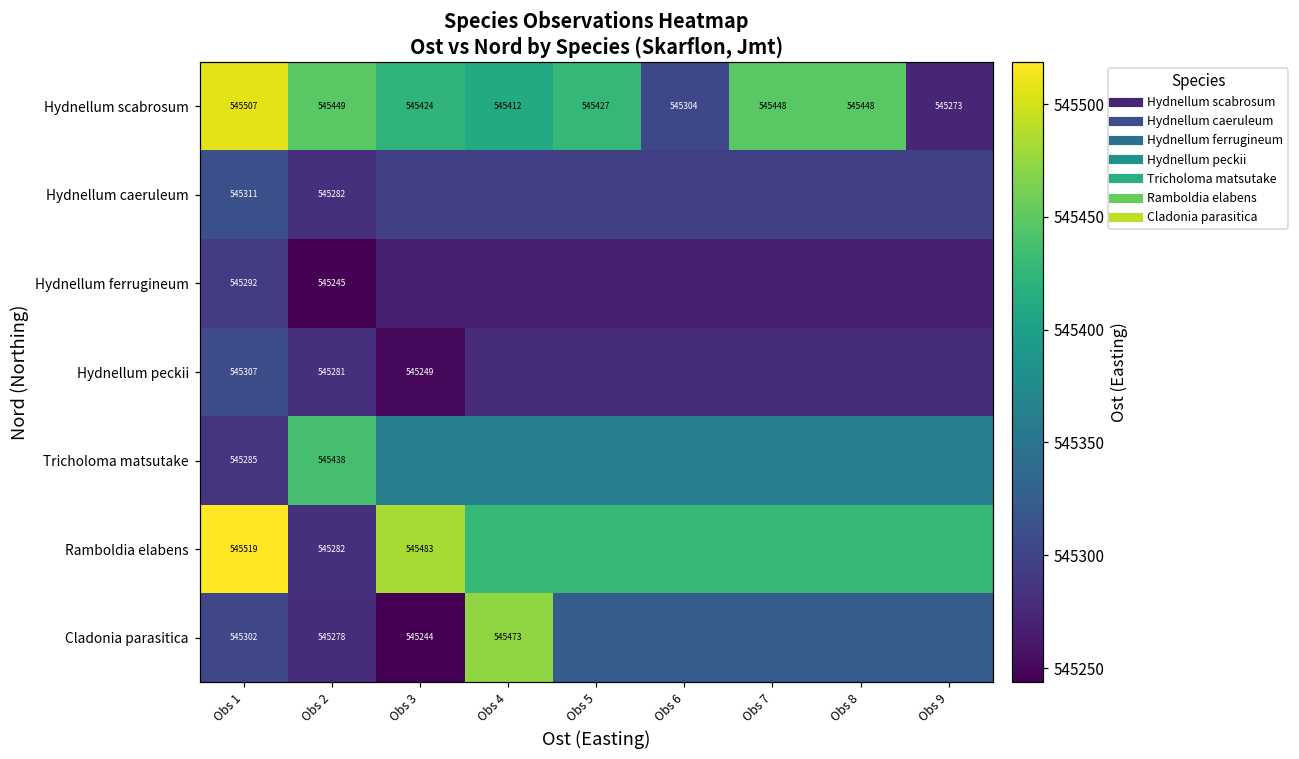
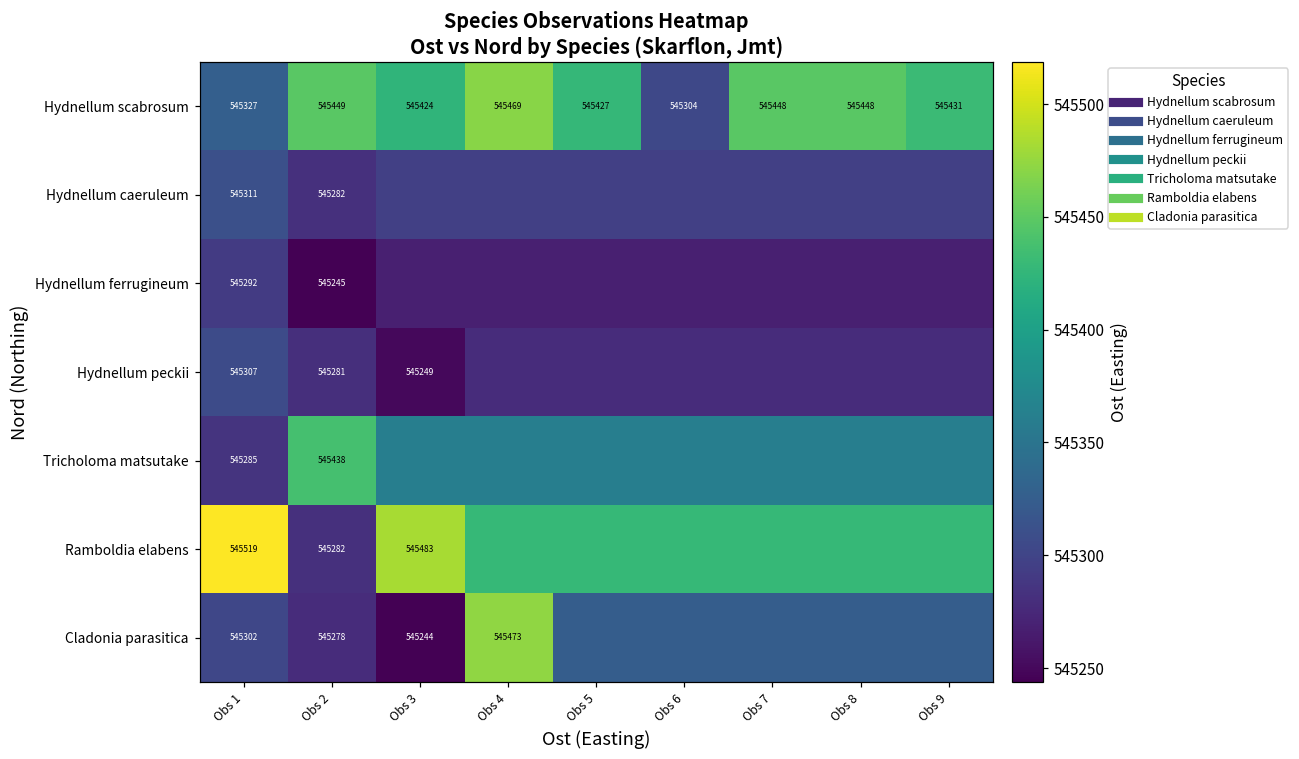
Hydnellum scabrosum, Obs 1: 545507 -> 545327
Hydnellum scabrosum, Obs 4: 545412 -> 545469
Hydnellum scabrosum, Obs 9: 545273 -> 545431
